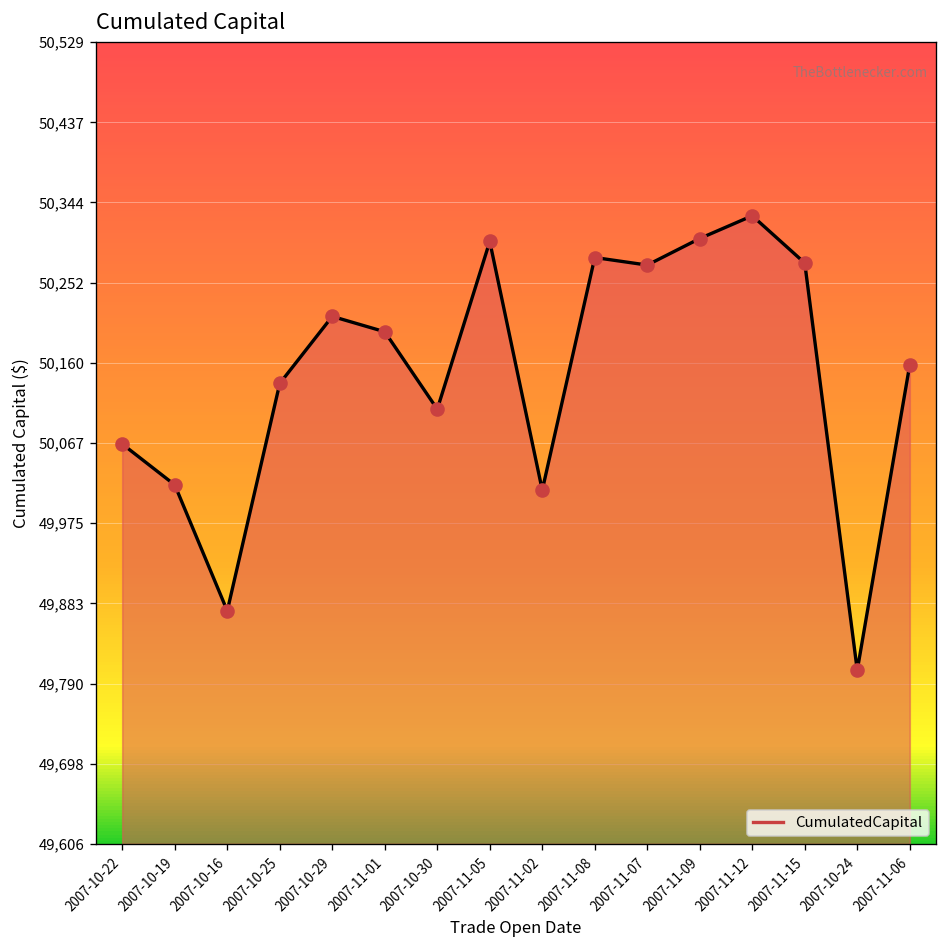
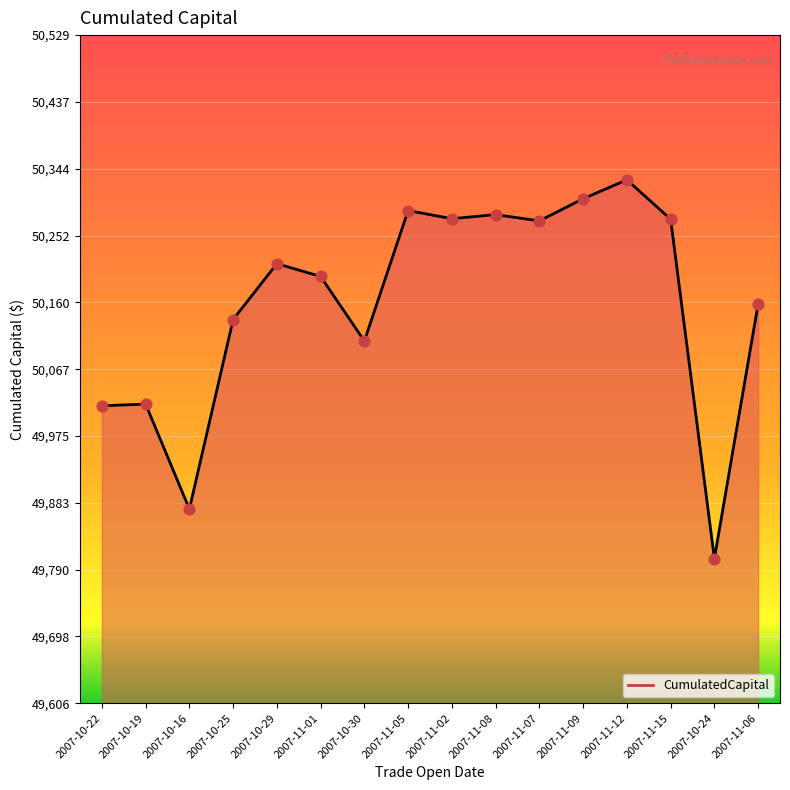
2007-10-22: 50,070 -> 50,020
2007-11-05: 50,300 -> 50,290
2007-11-02: 50,010 -> 50,280
